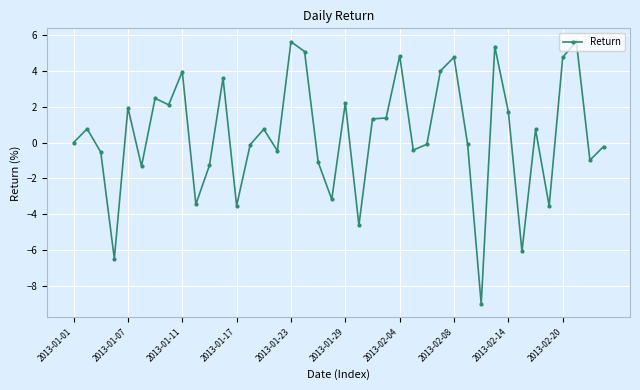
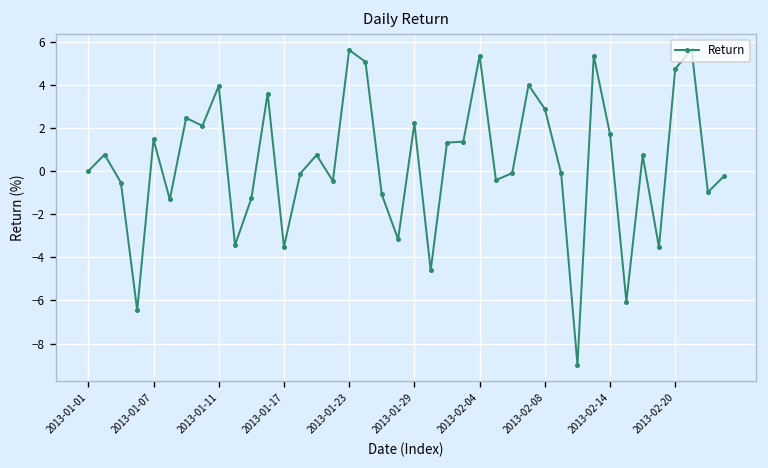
2013-01-07: 1.9 -> 1.5
2013-02-04: 4.8 -> 5.3
2013-02-08: 4.8 -> 2.9
